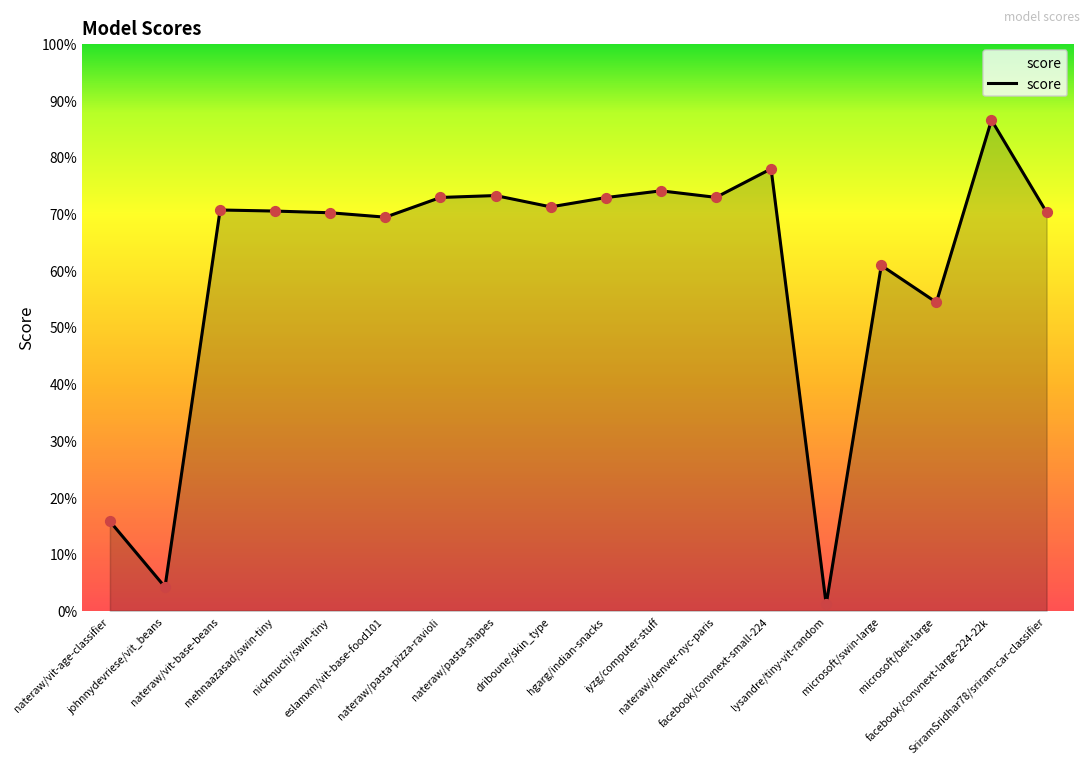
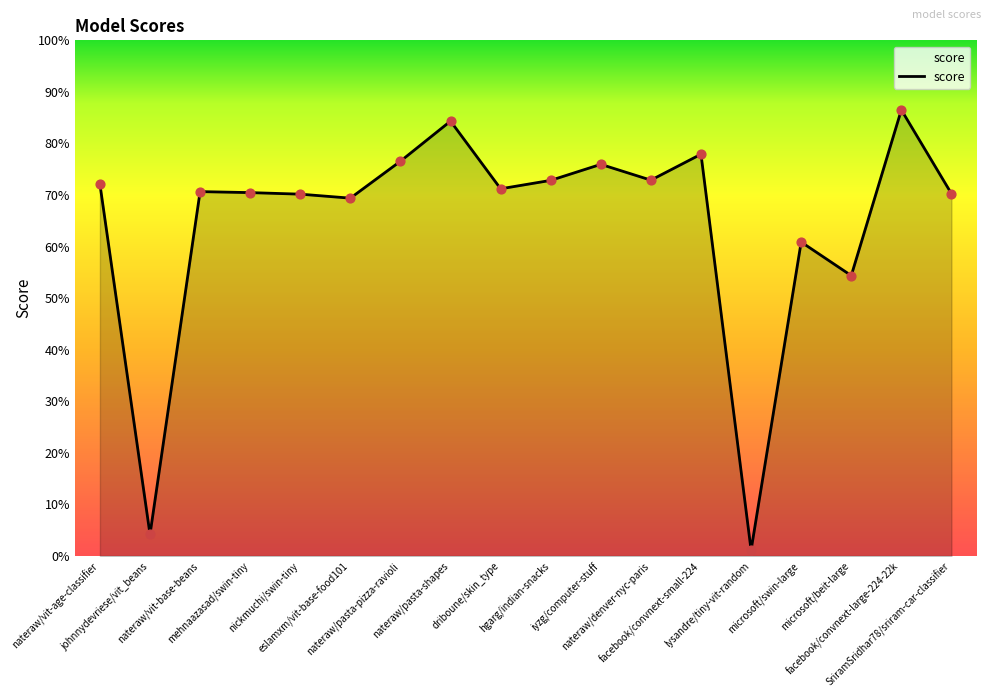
nateraw/vit-age-classifier: 16% -> 72%
nateraw/pasta-pizza-ravioli: 73% -> 77%
nateraw/pasta-shapes: 73% -> 84%
iyzg/computer-stuff: 74% -> 76%
